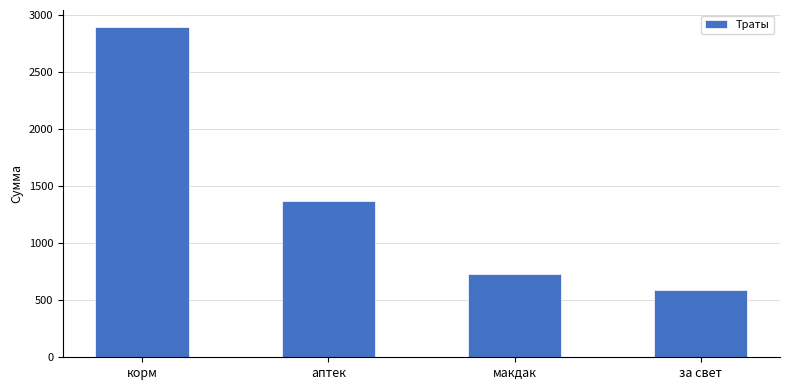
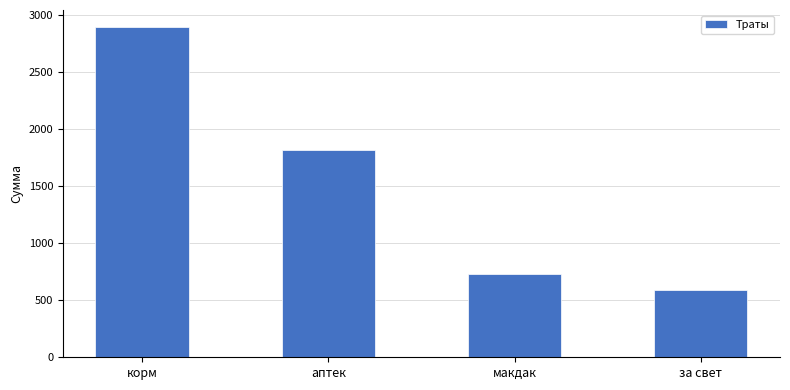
аптек: 1370 -> 1820
